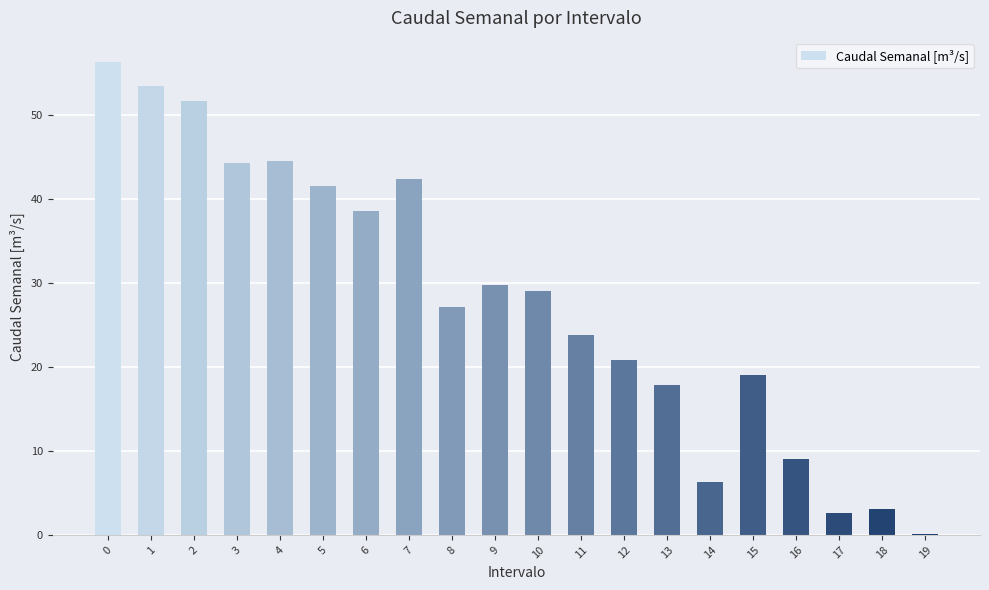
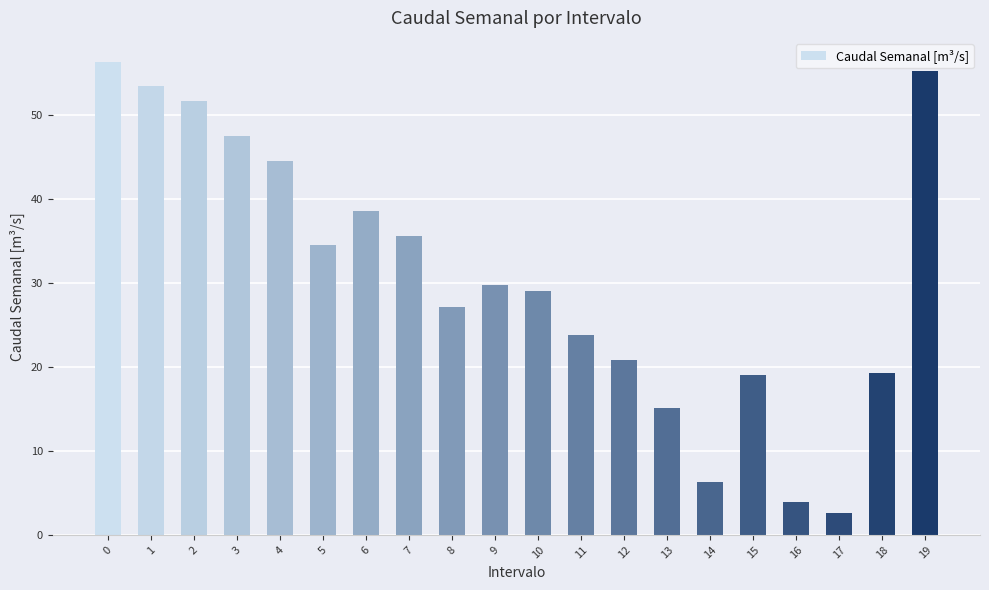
3: 44 -> 47
5: 42 -> 34
7: 42 -> 36
13: 18 -> 15
16: 9 -> 4
18: 3 -> 19
19: 0 -> 55
